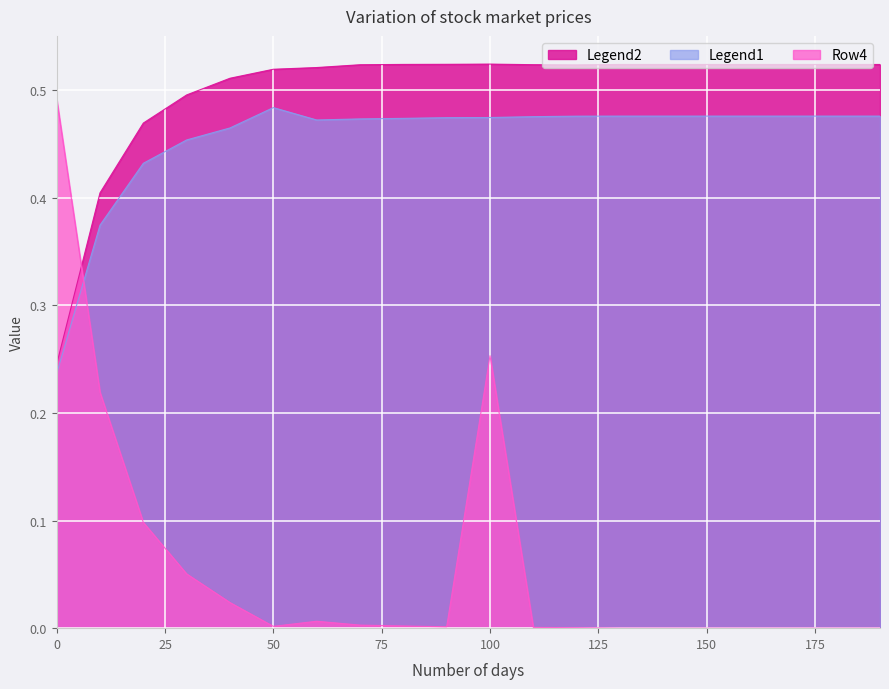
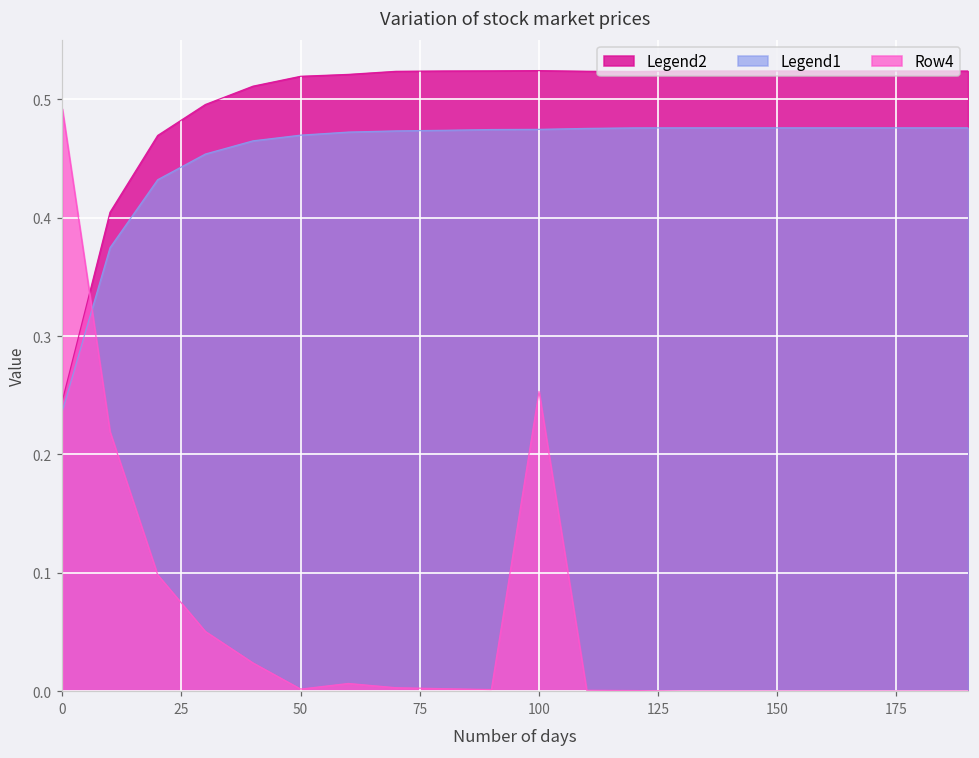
Legend1, 50: 0.484 -> 0.470
